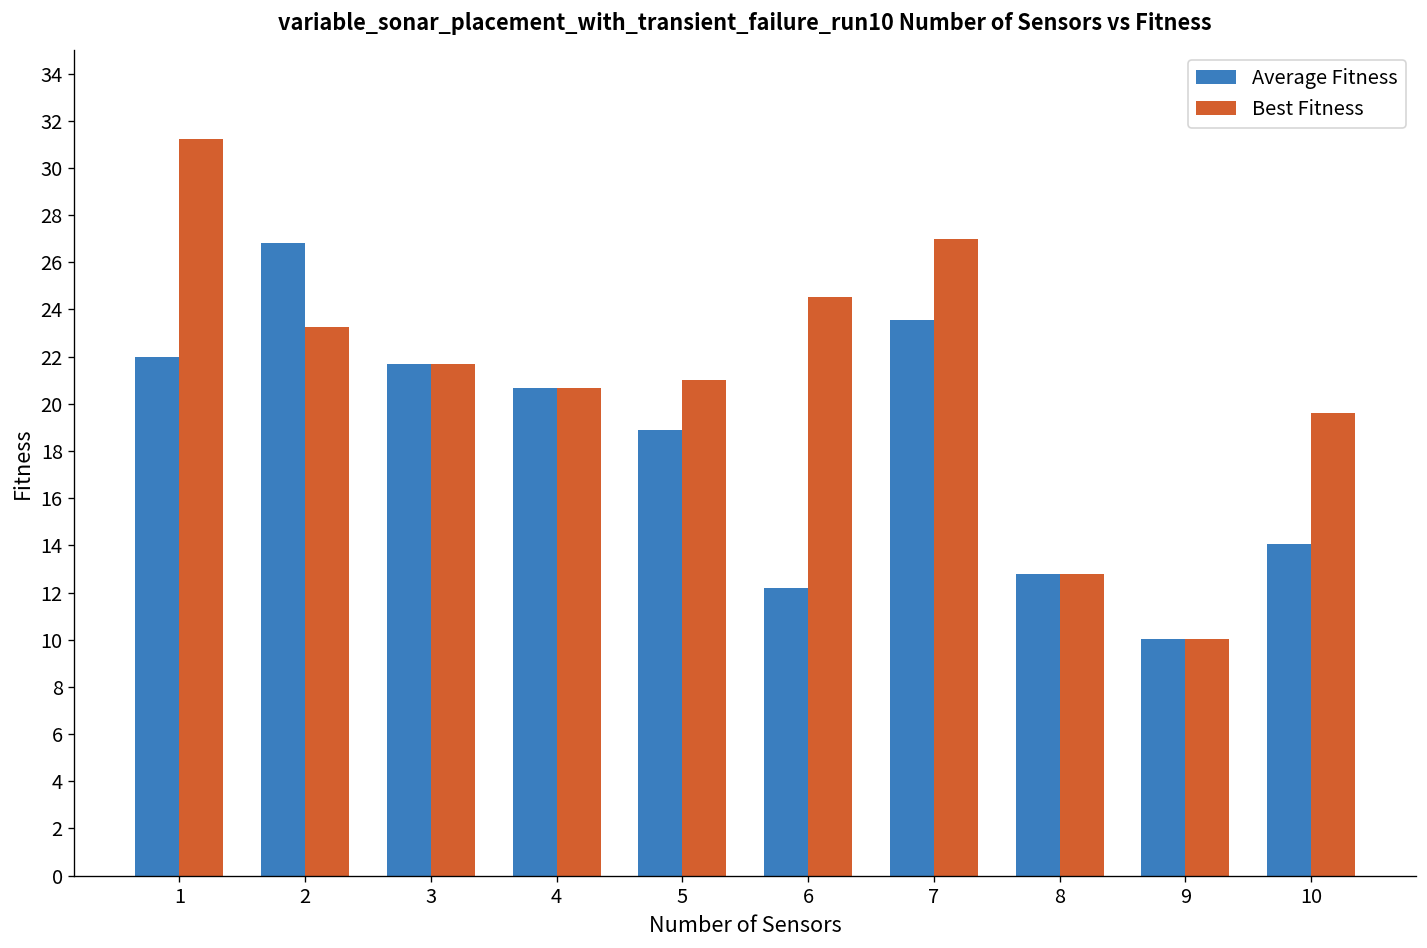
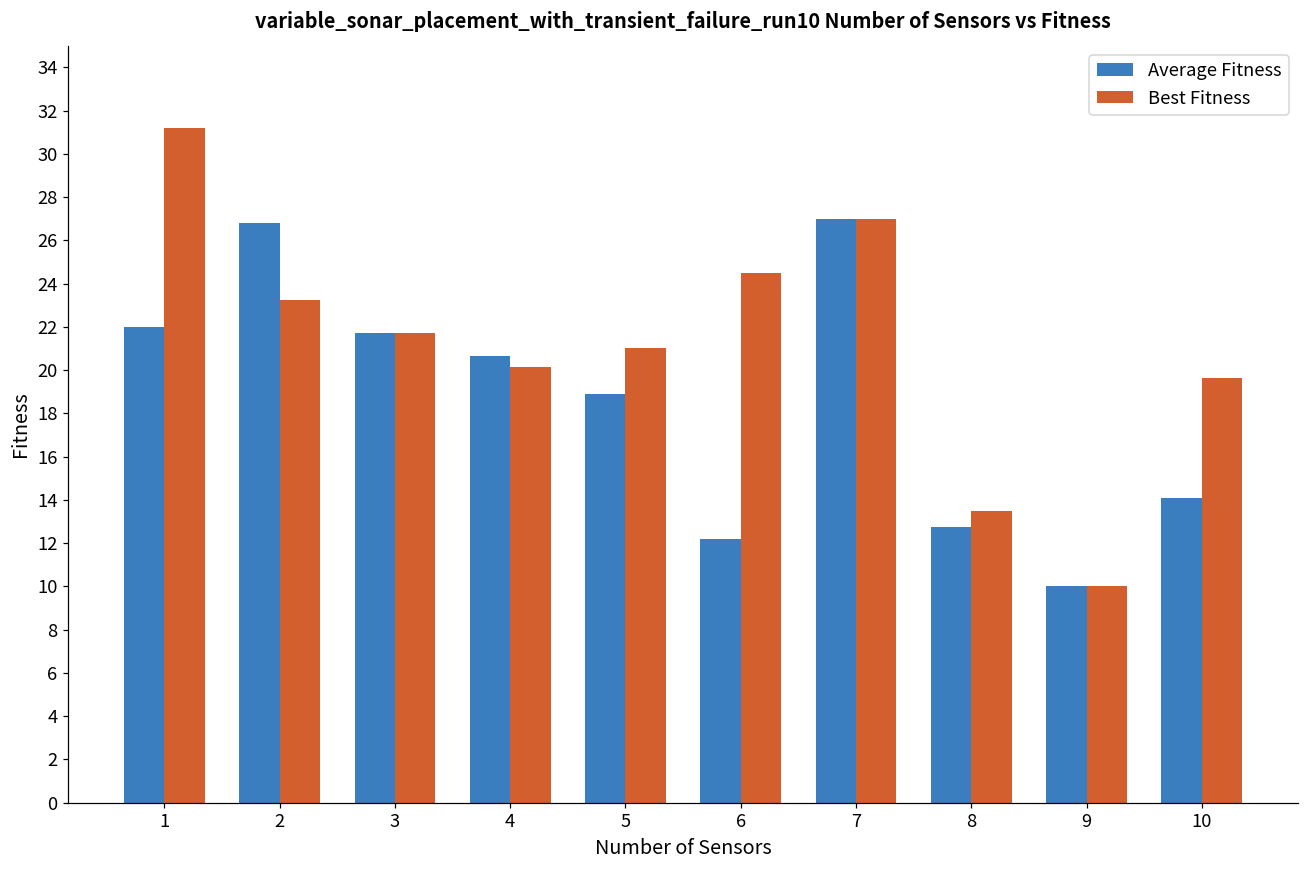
Best Fitness, 4: 20.7 -> 20.2
Average Fitness, 7: 23.6 -> 27.0
Best Fitness, 8: 12.8 -> 13.5
